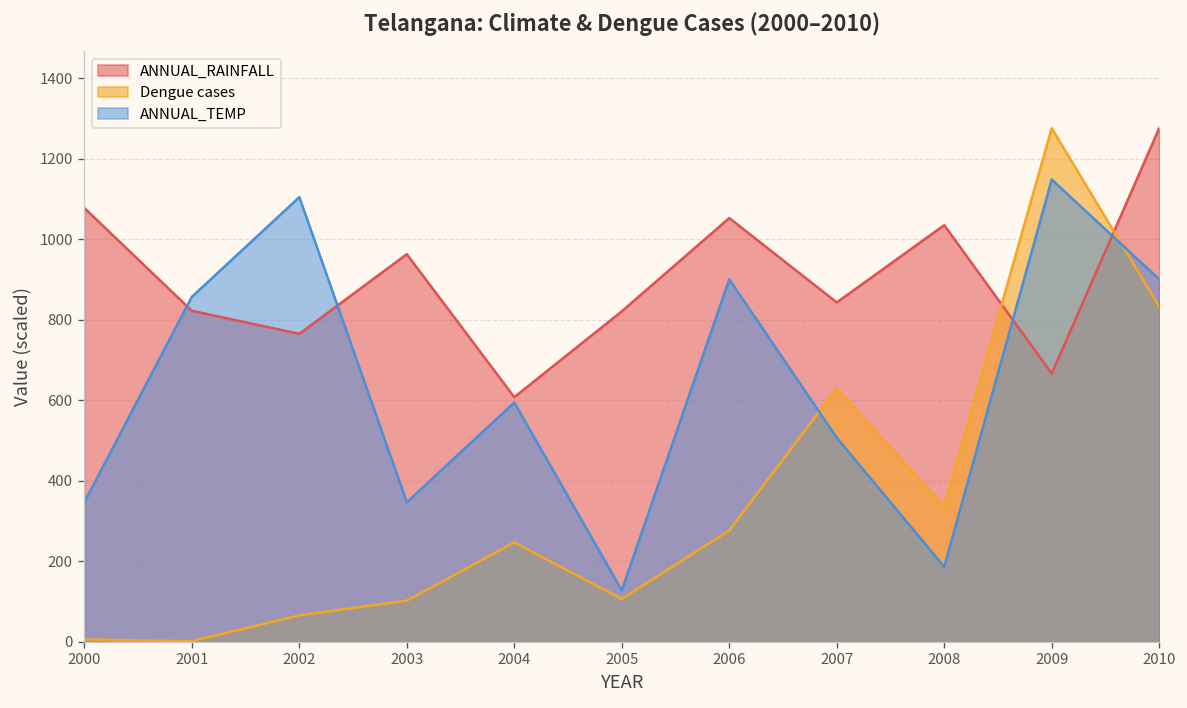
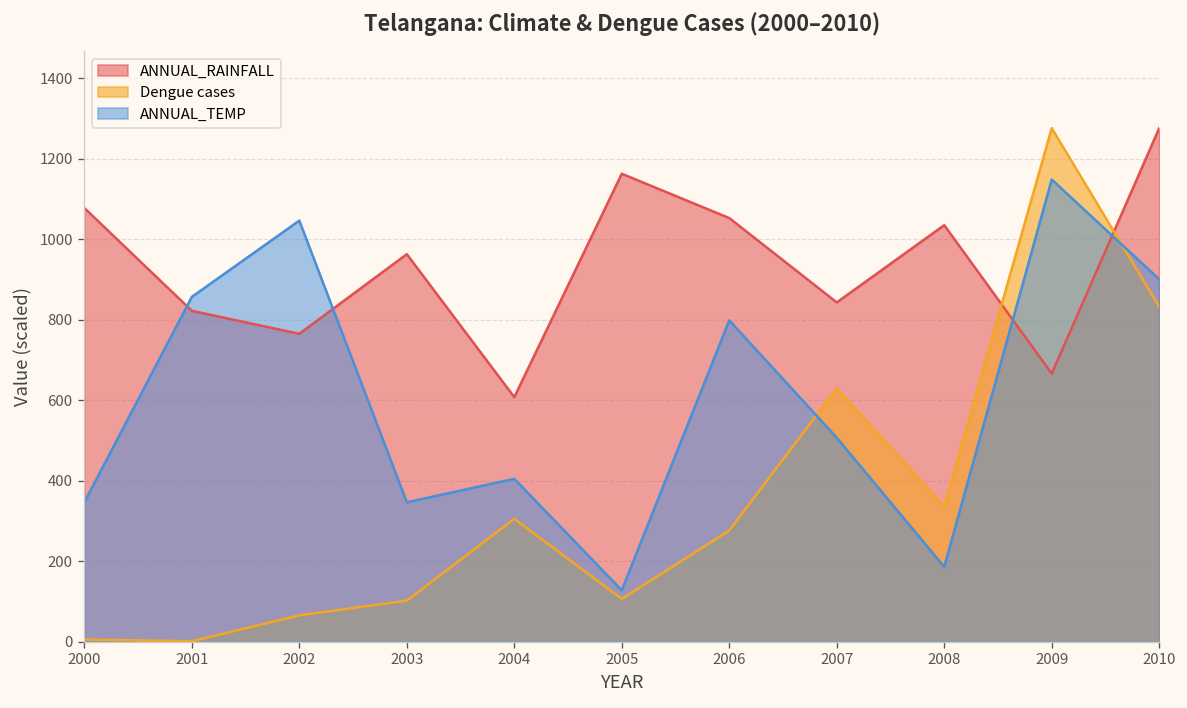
ANNUAL_TEMP, 2002: 1100 -> 1050
Dengue cases, 2004: 250 -> 310
ANNUAL_TEMP, 2004: 590 -> 400
ANNUAL_RAINFALL, 2005: 820 -> 1160
ANNUAL_TEMP, 2006: 900 -> 800
